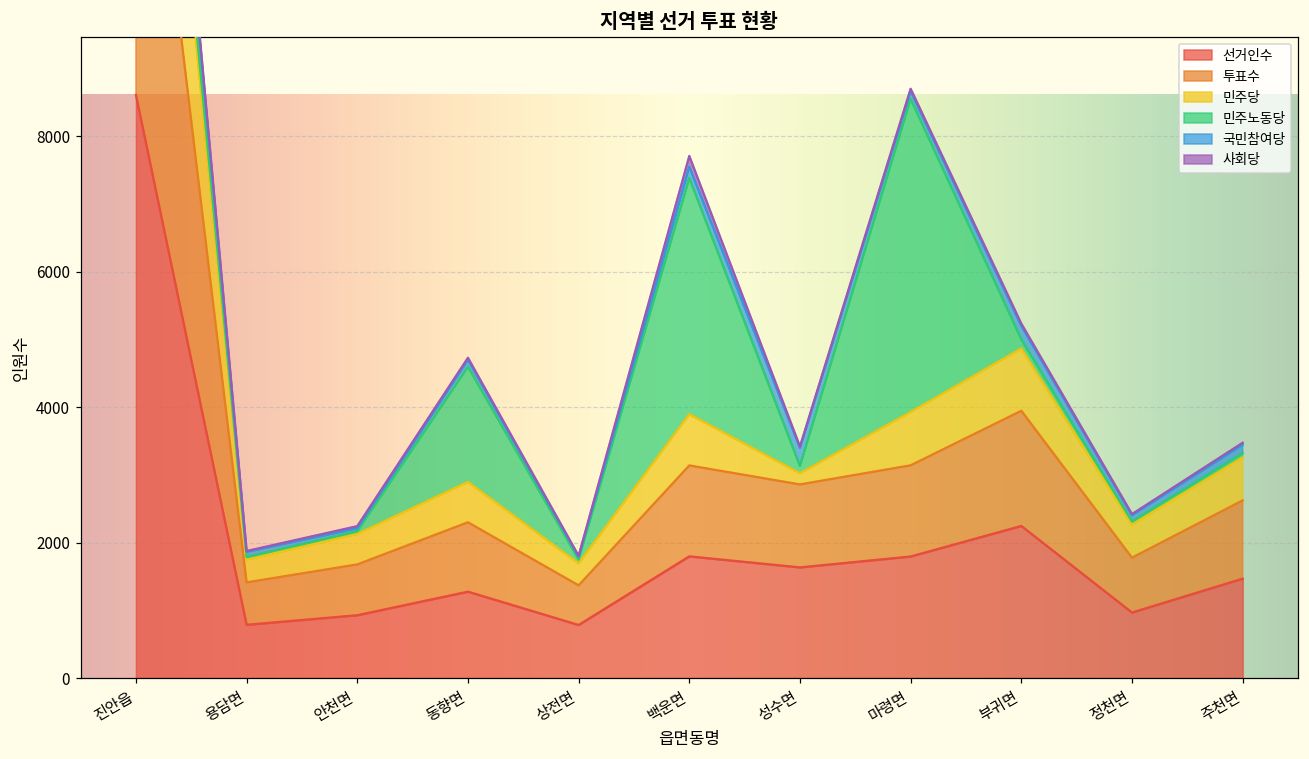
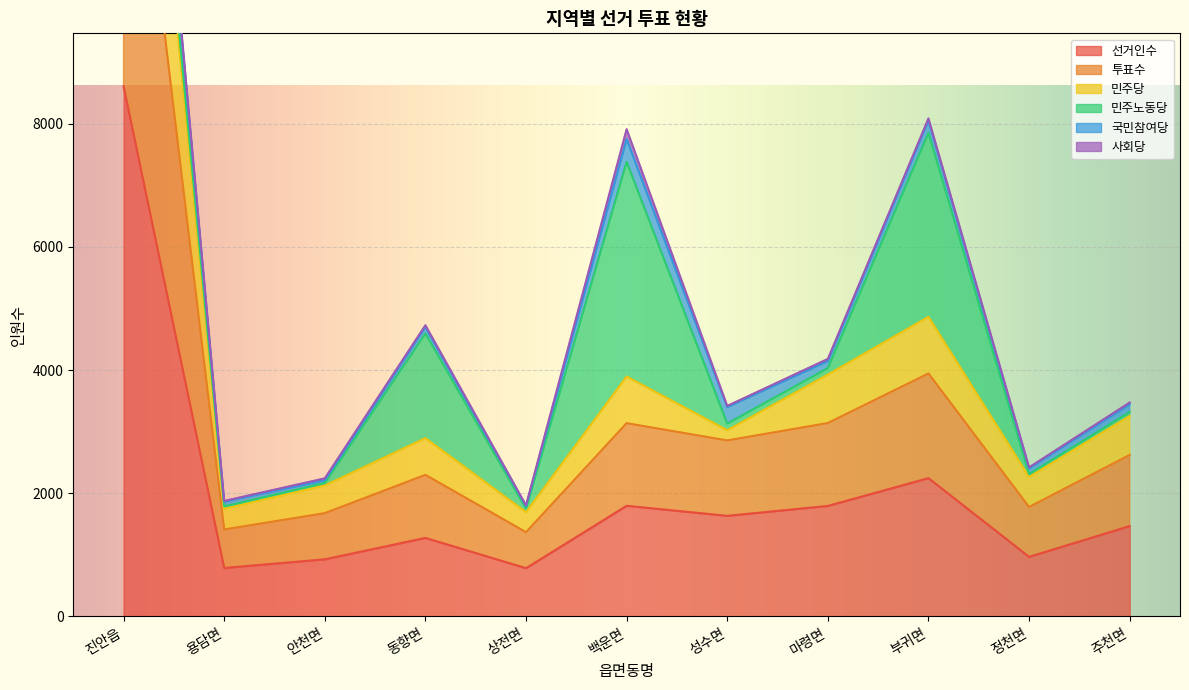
국민참여당, 백운면: 200 -> 400
민주노동당, 마령면: 4600 -> 100
민주노동당, 부귀면: 100 -> 3000
